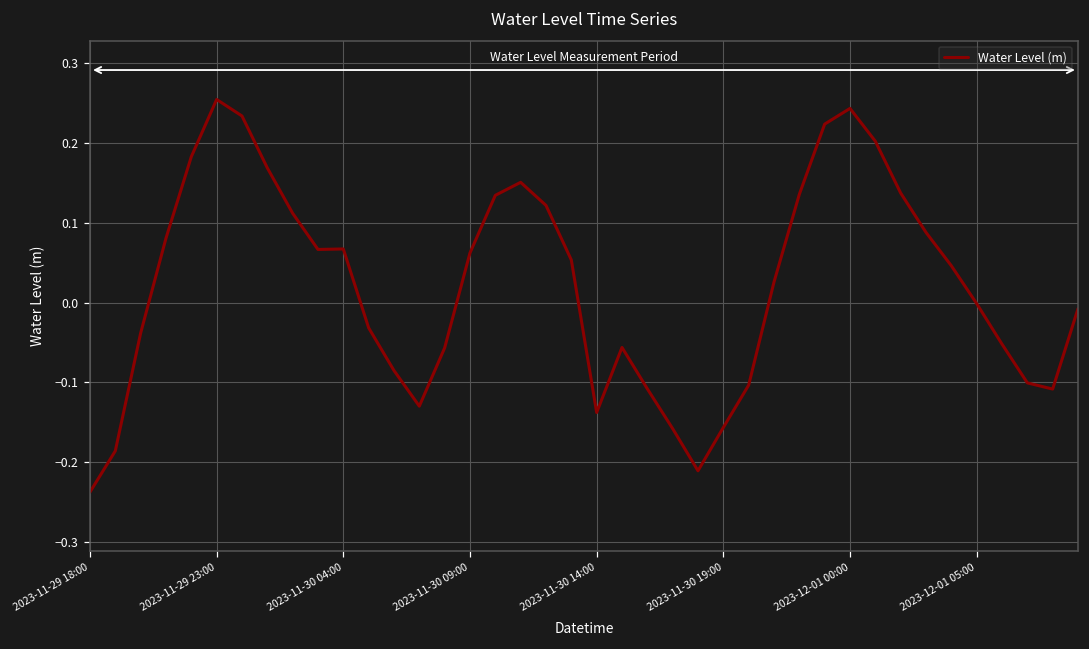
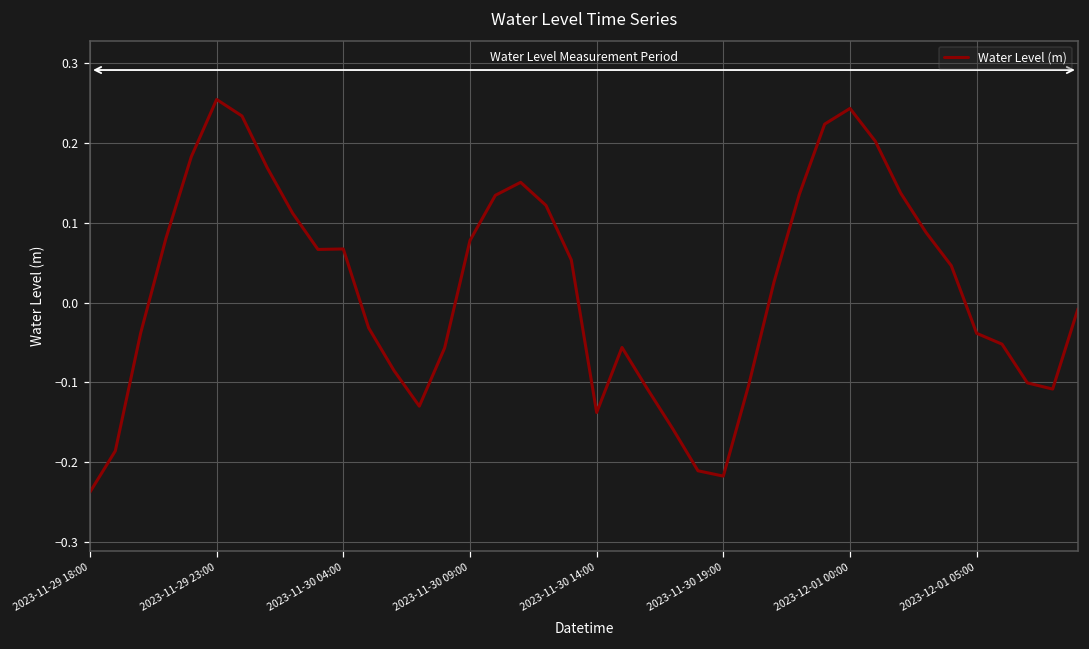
2023-11-30 09:00: 0.06 -> 0.08
2023-11-30 19:00: -0.16 -> -0.22
2023-12-01 05:00: 0.00 -> -0.04
